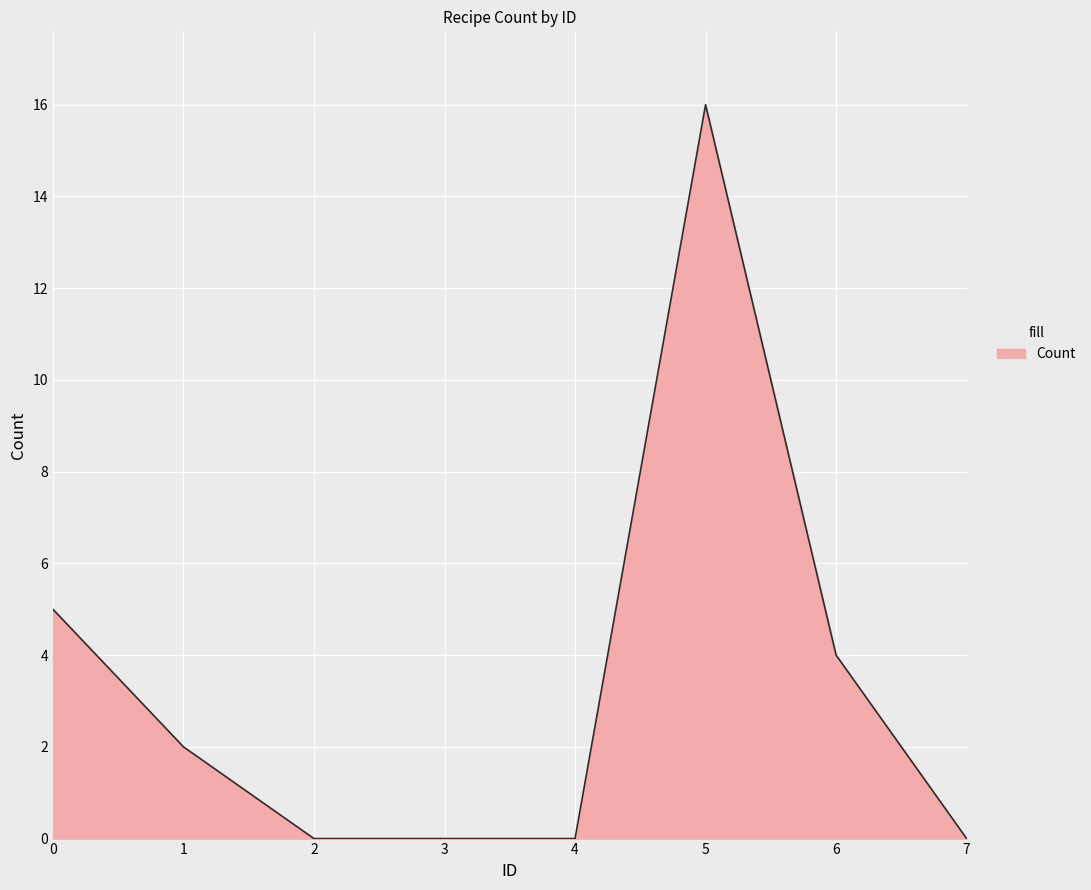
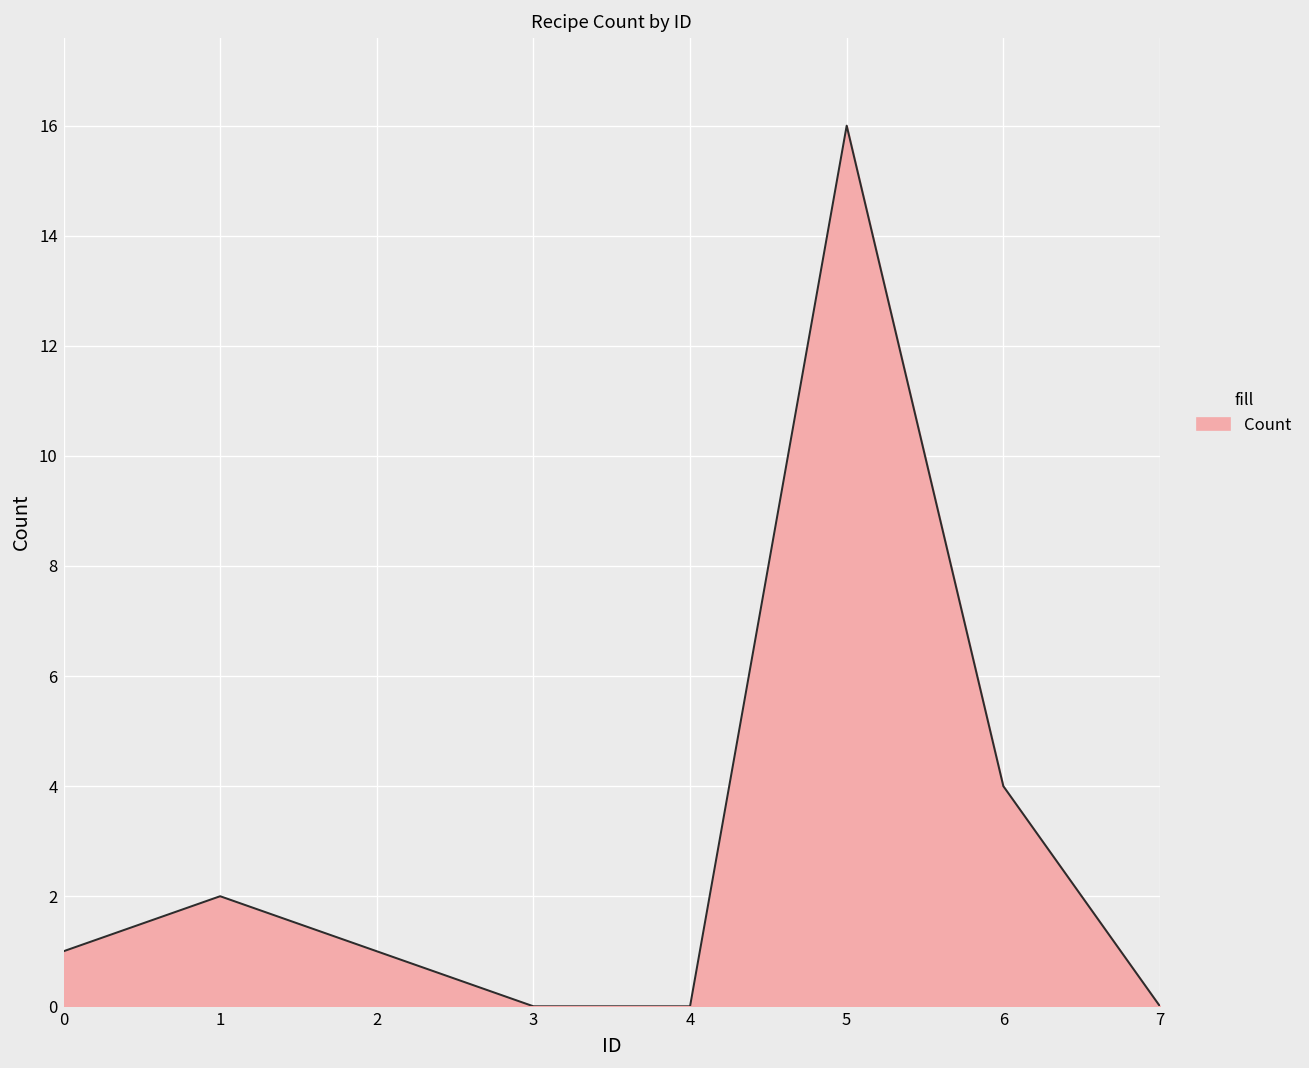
0: 5 -> 1
2: 0 -> 1
